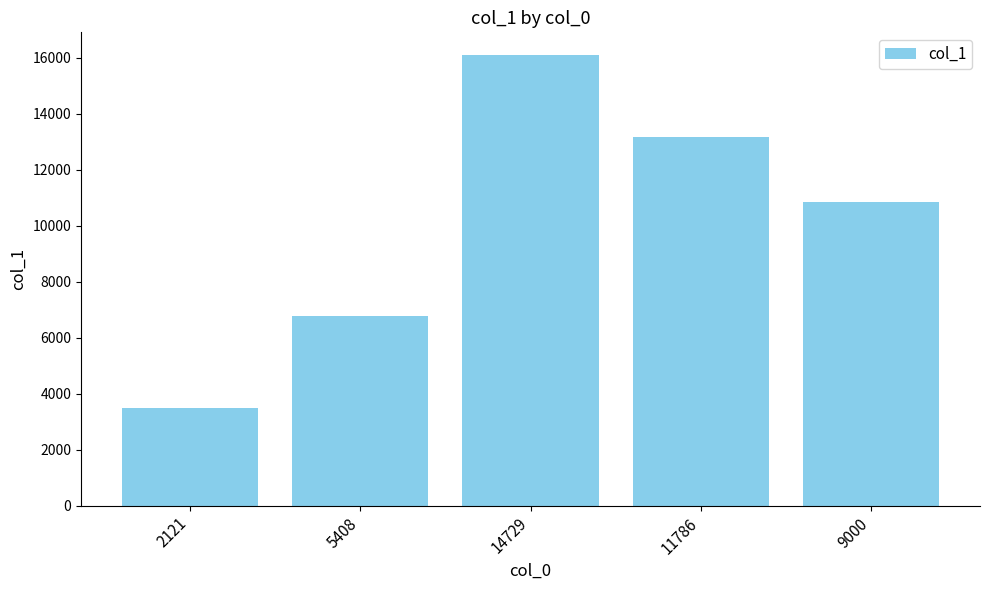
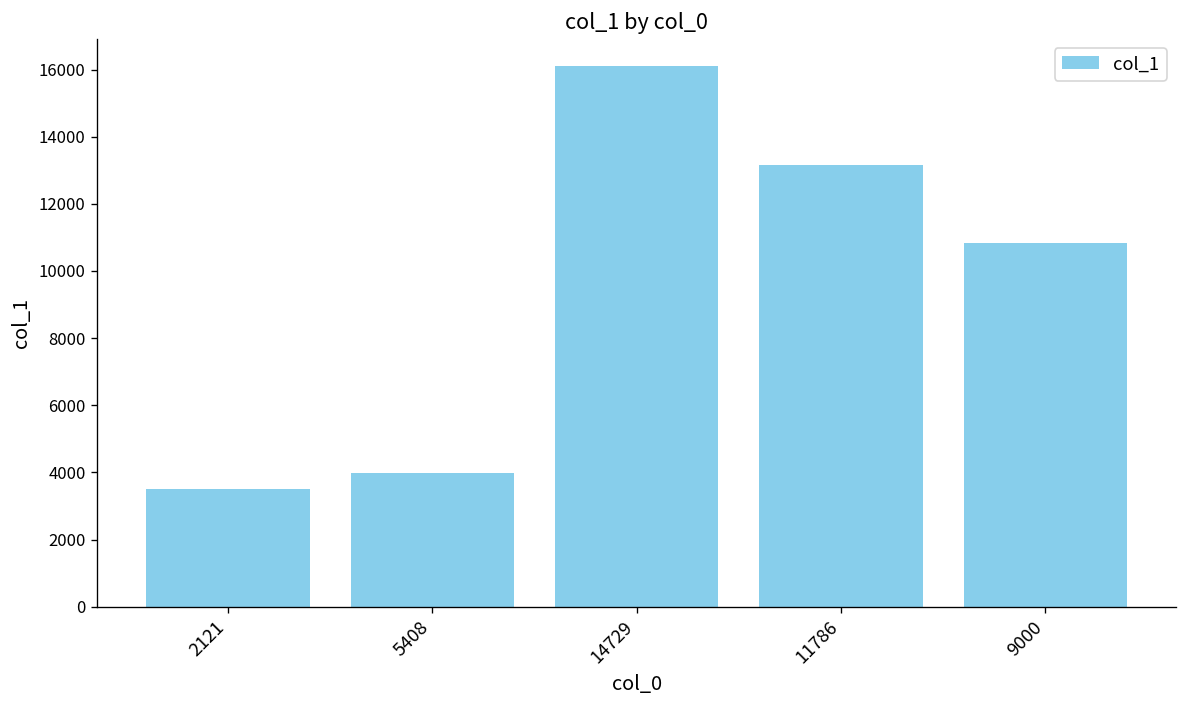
5408: 6800 -> 4000
